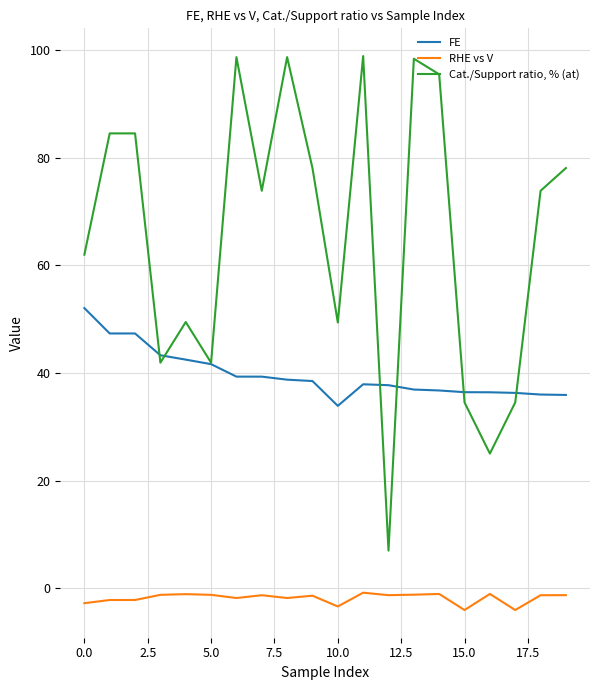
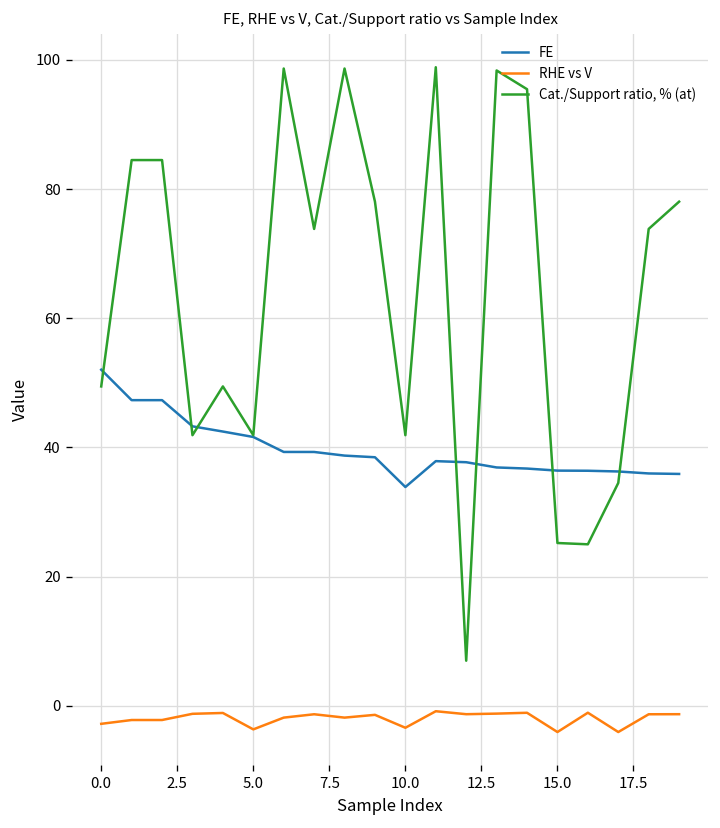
Cat./Support ratio, % (at), 0.0: 62 -> 49
RHE vs V, 5.0: -1 -> -4
Cat./Support ratio, % (at), 10.0: 49 -> 42
Cat./Support ratio, % (at), 15.0: 35 -> 25
